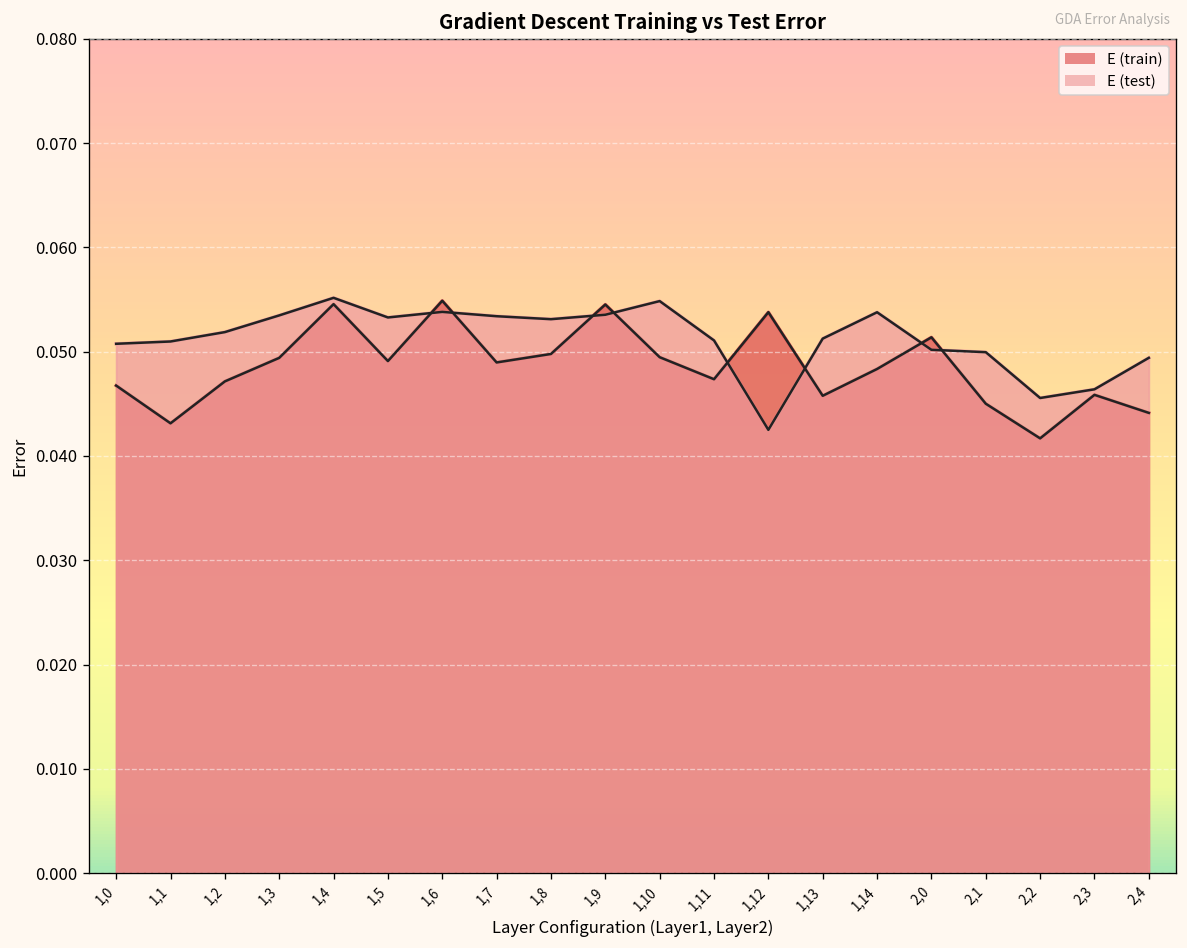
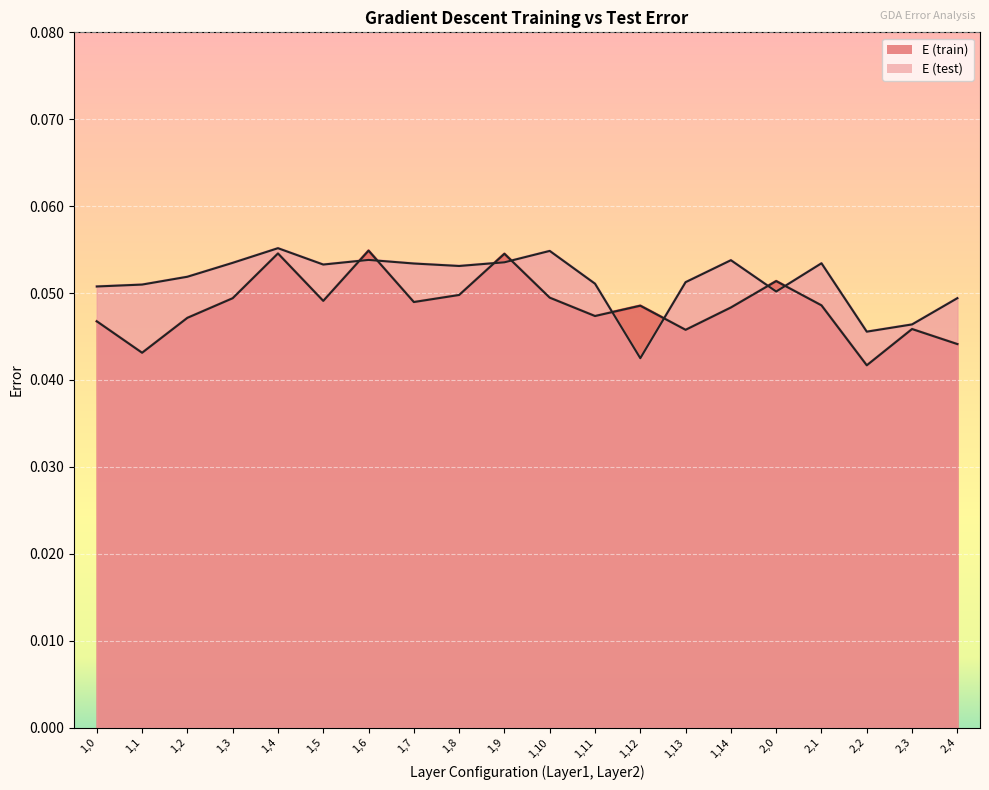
E (train), 1,12: 0.054 -> 0.049
E (train), 2,1: 0.045 -> 0.049
E (test), 2,1: 0.050 -> 0.053
